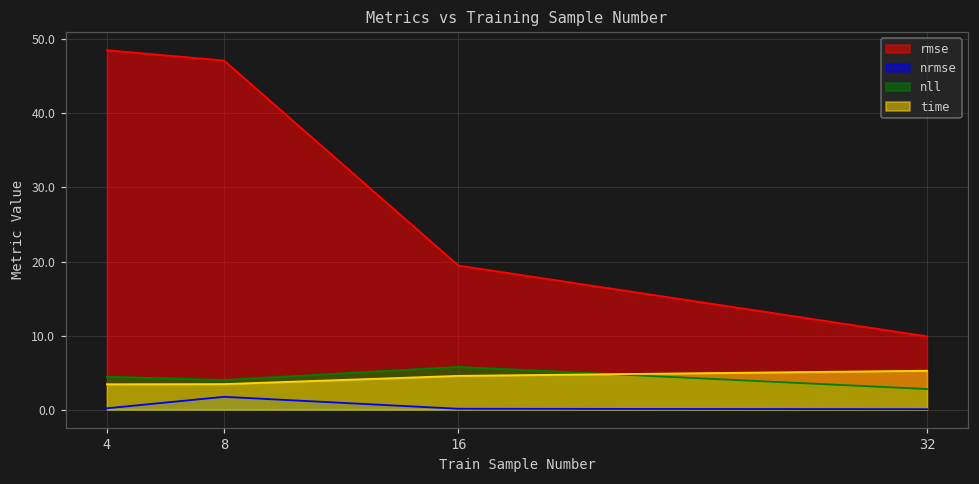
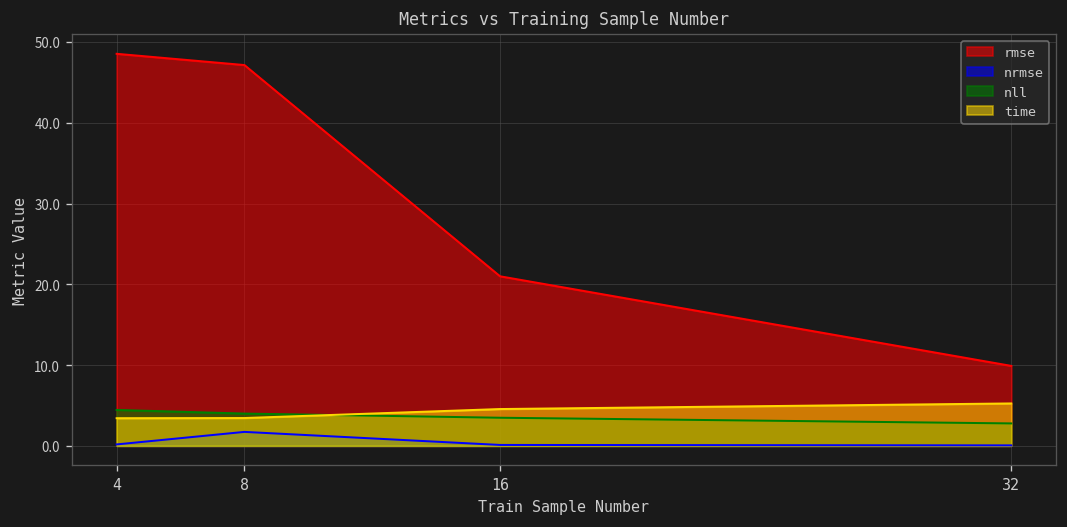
rmse, 16: 19 -> 21
nll, 16: 6 -> 3
